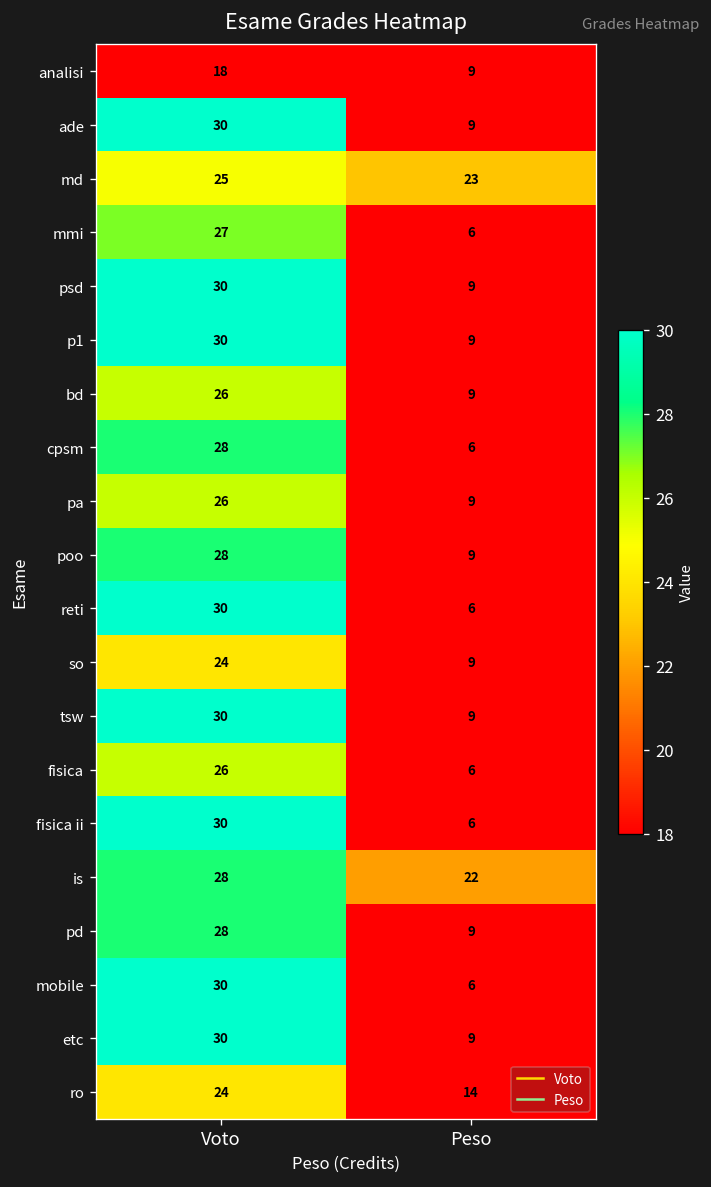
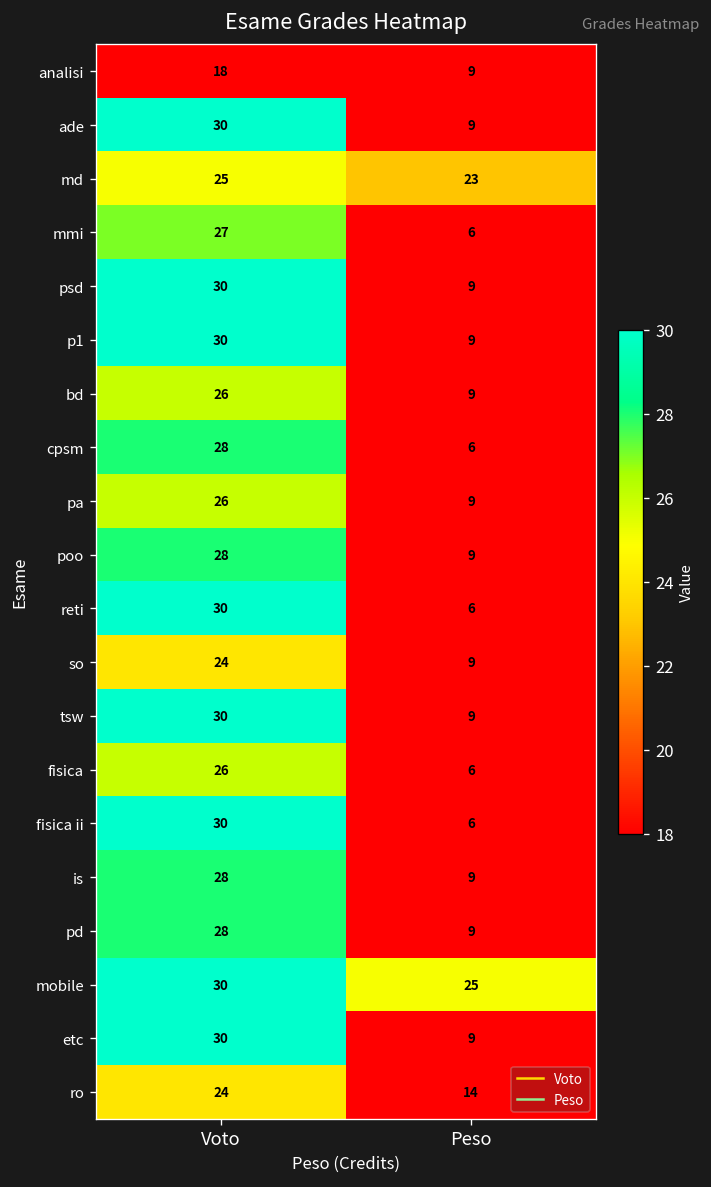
is, Peso: 22 -> 9
mobile, Peso: 6 -> 25
